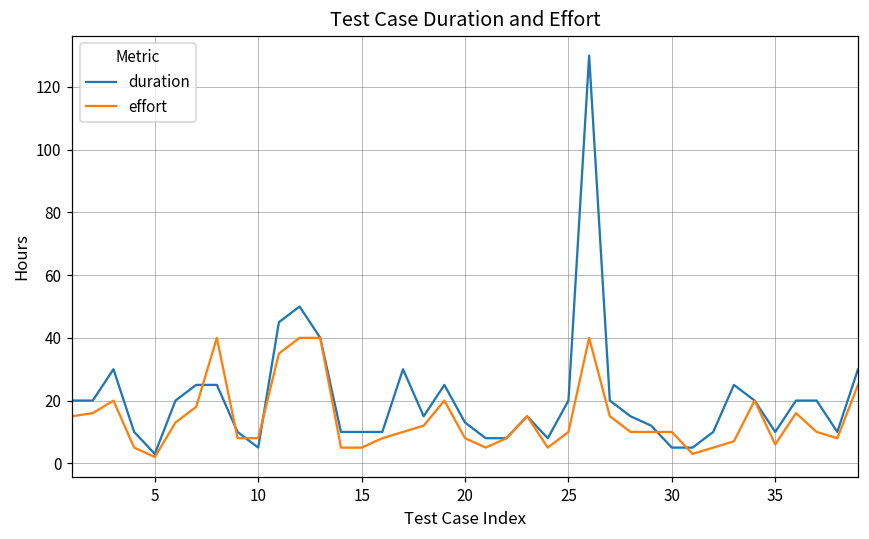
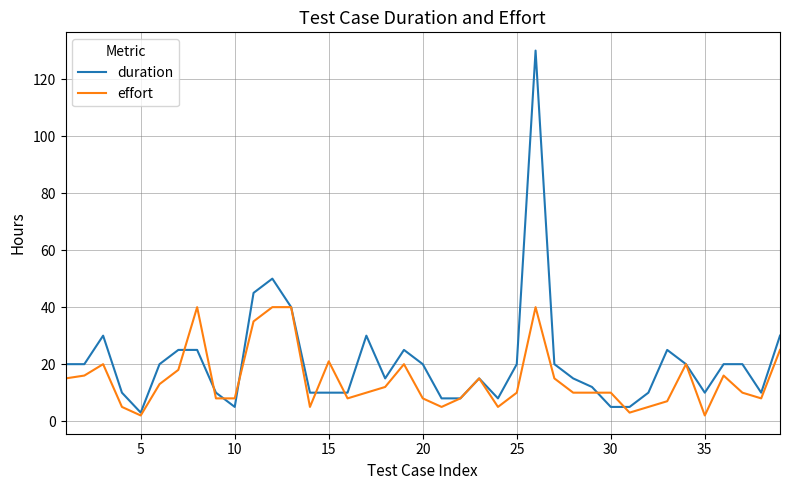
effort, 15: 5 -> 21
duration, 20: 13 -> 20
effort, 35: 6 -> 2
